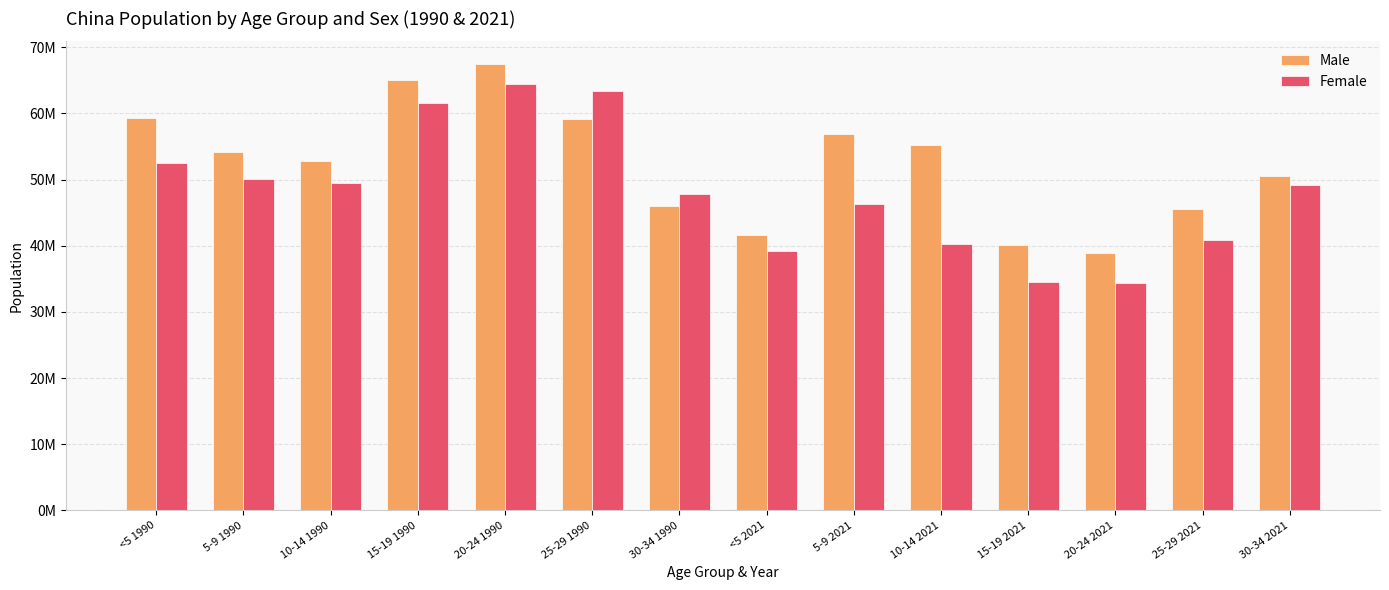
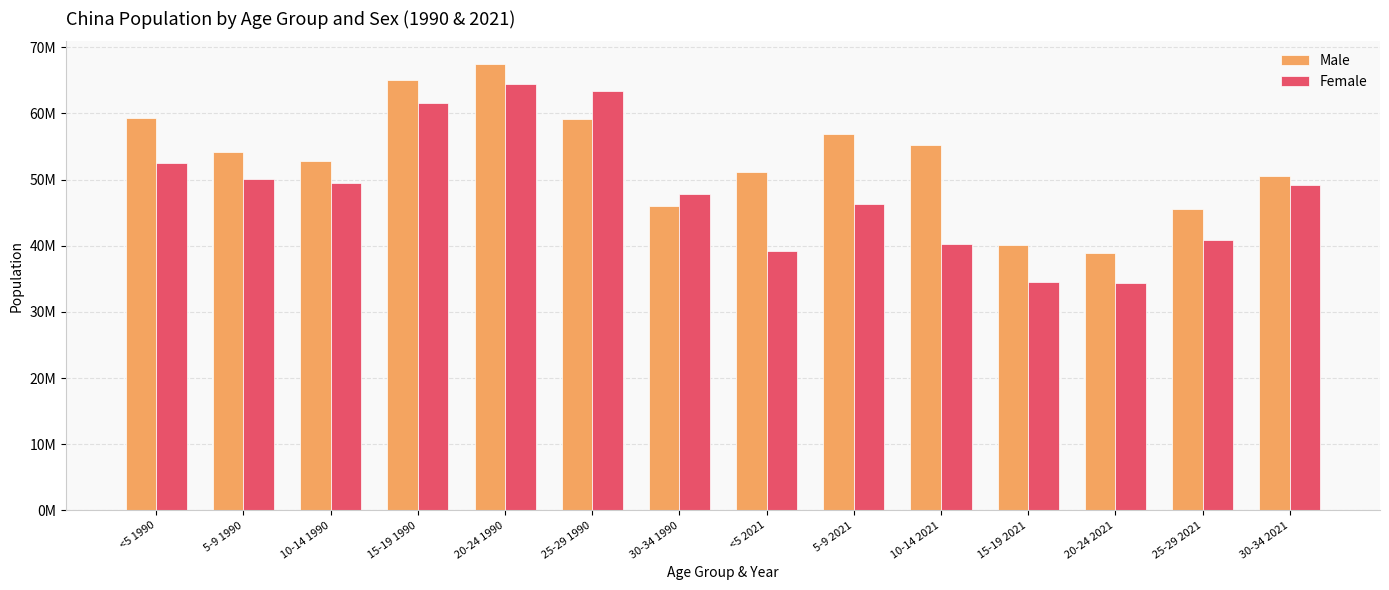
Male, <5 2021: 42000000 -> 51000000
